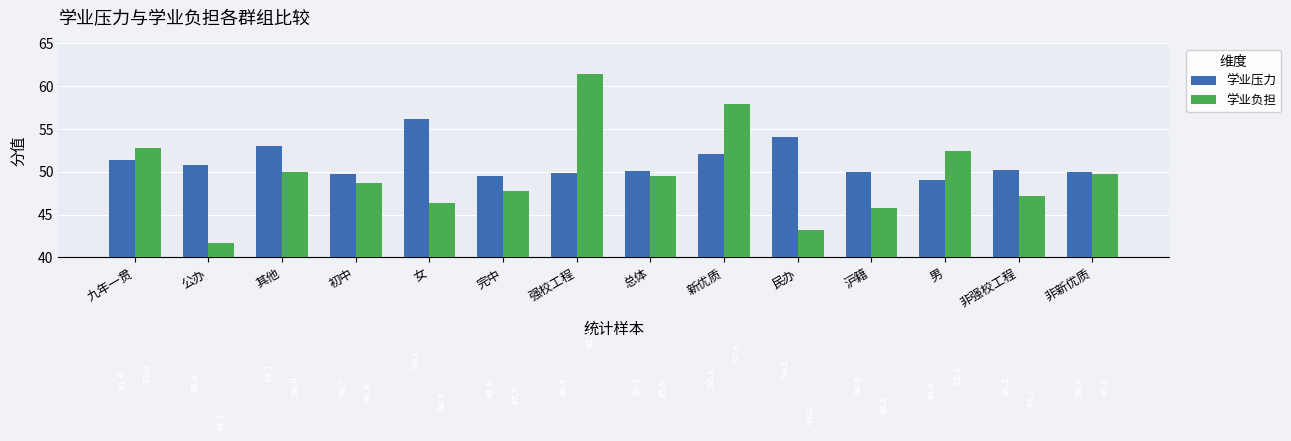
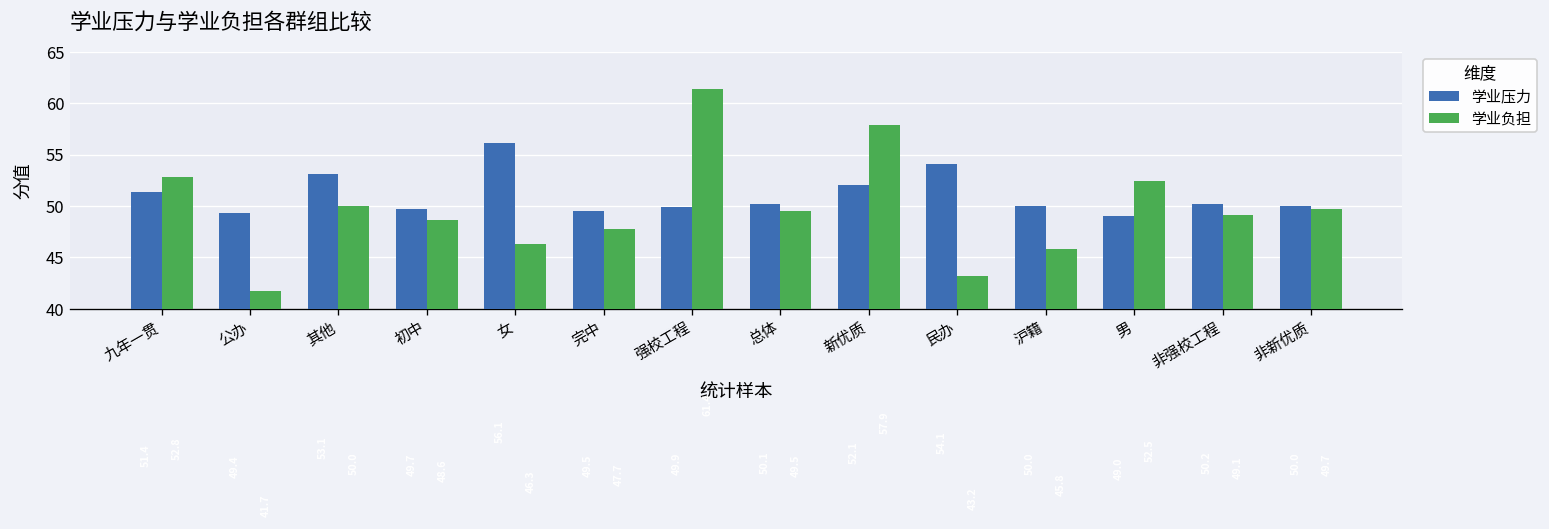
学业压力, 公办: 51 -> 49
学业负担, 非强校工程: 47 -> 49
